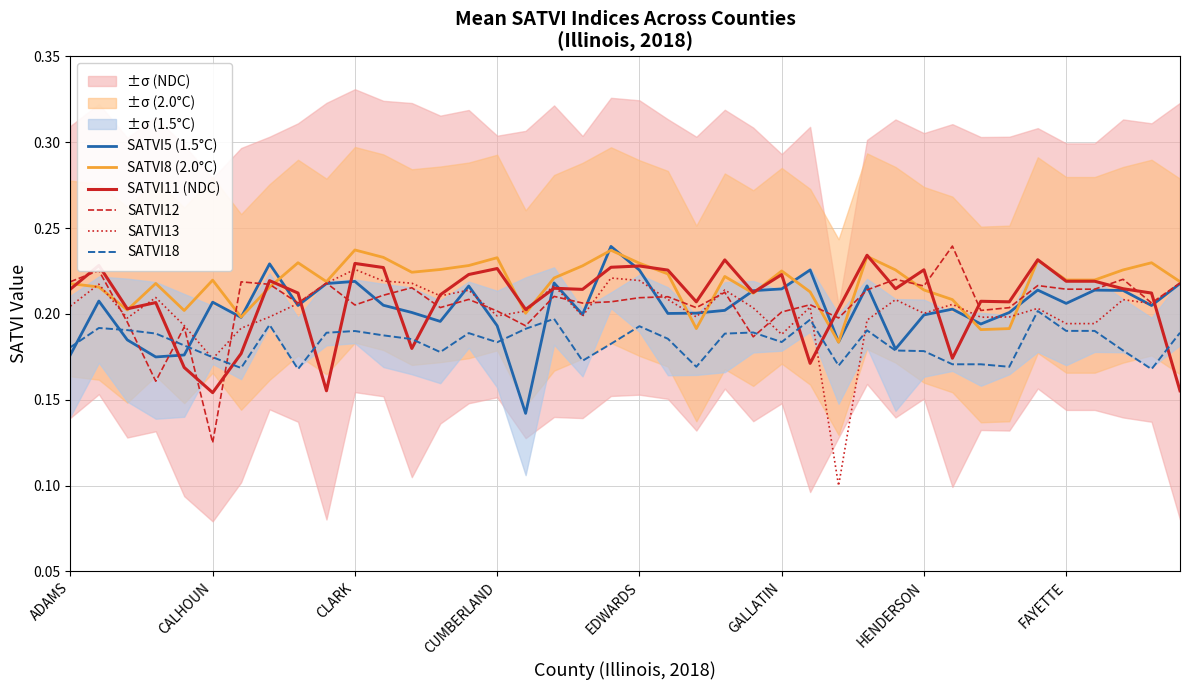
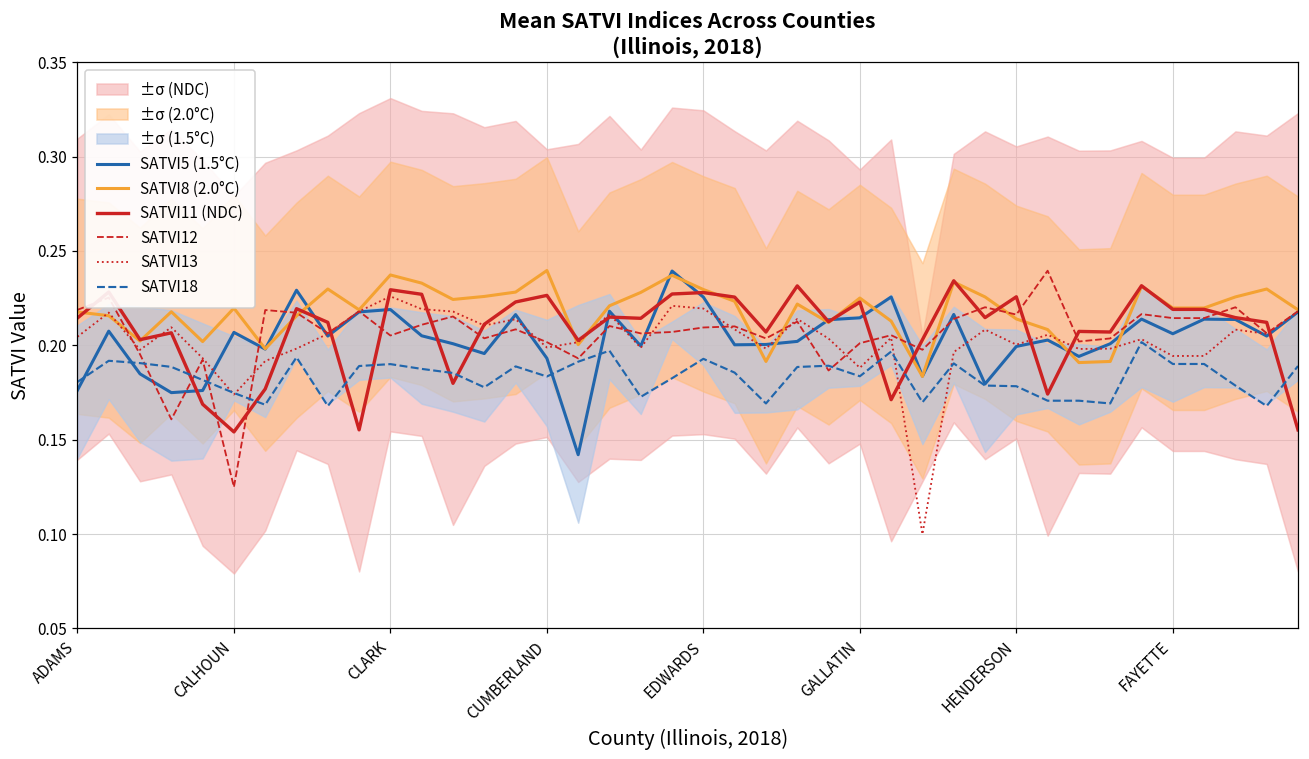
SATVI8 (2.0°C), CUMBERLAND: 0.233 -> 0.240
